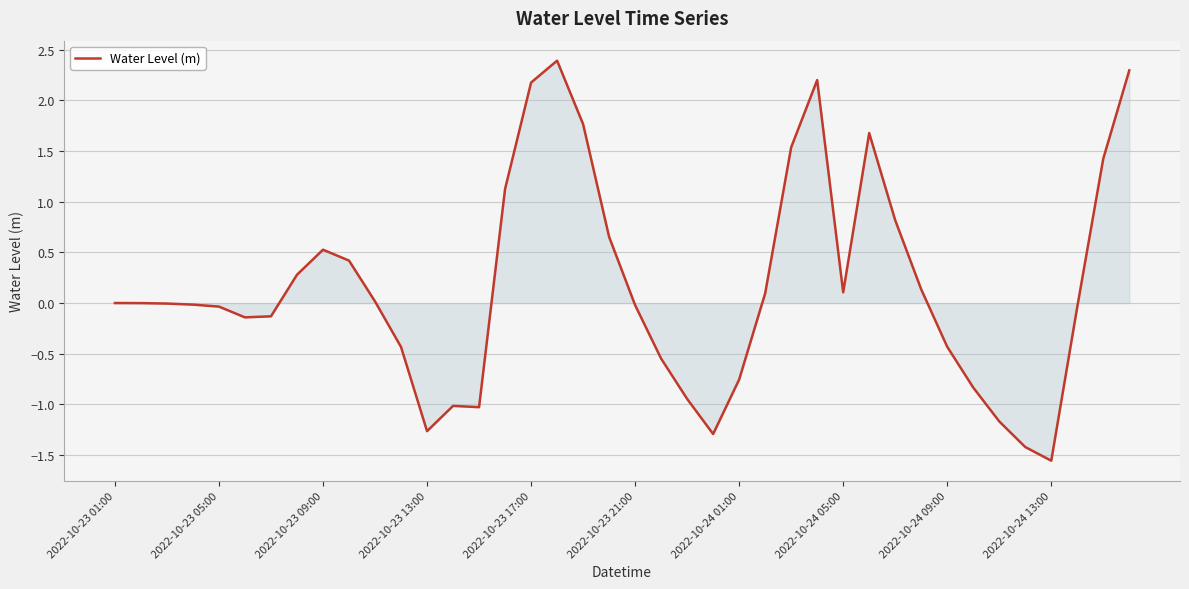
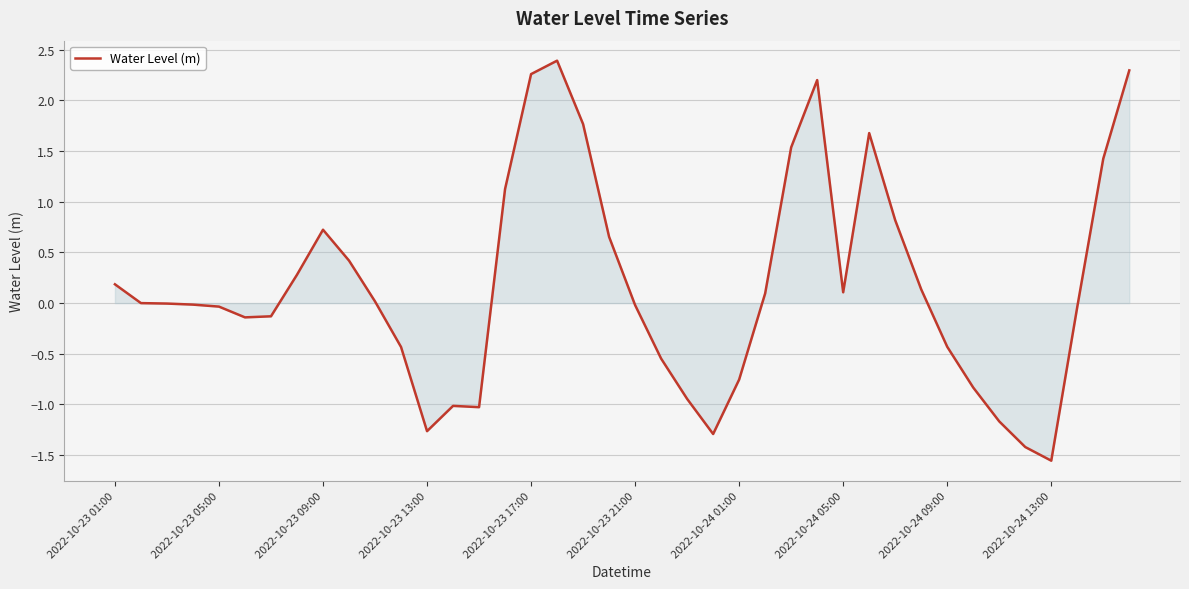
Water Level (m), 2022-10-23 01:00: 0.00 -> 0.19
Water Level (m), 2022-10-23 09:00: 0.53 -> 0.72
Water Level (m), 2022-10-23 17:00: 2.18 -> 2.26
